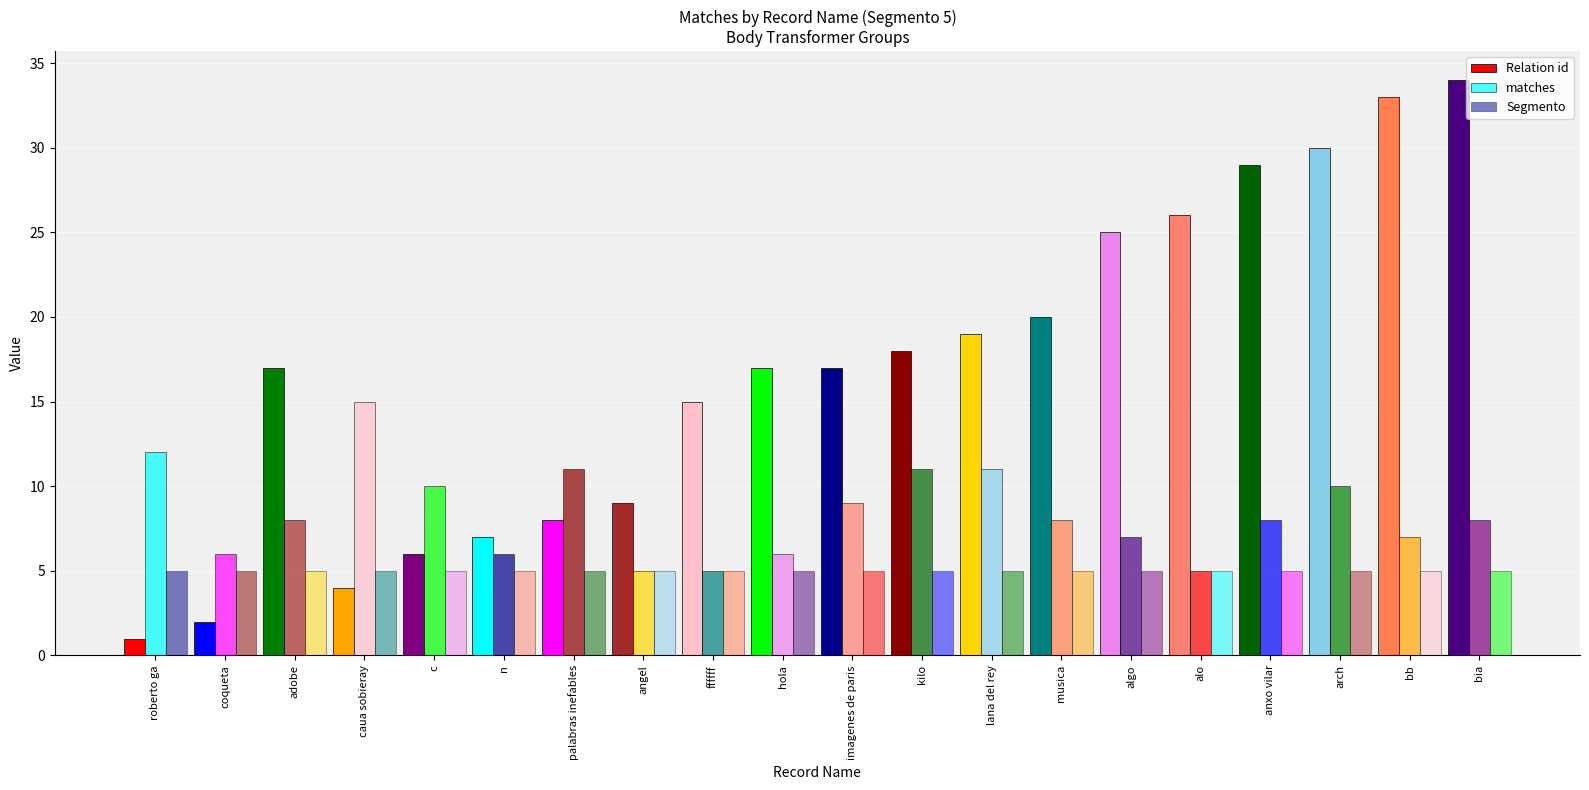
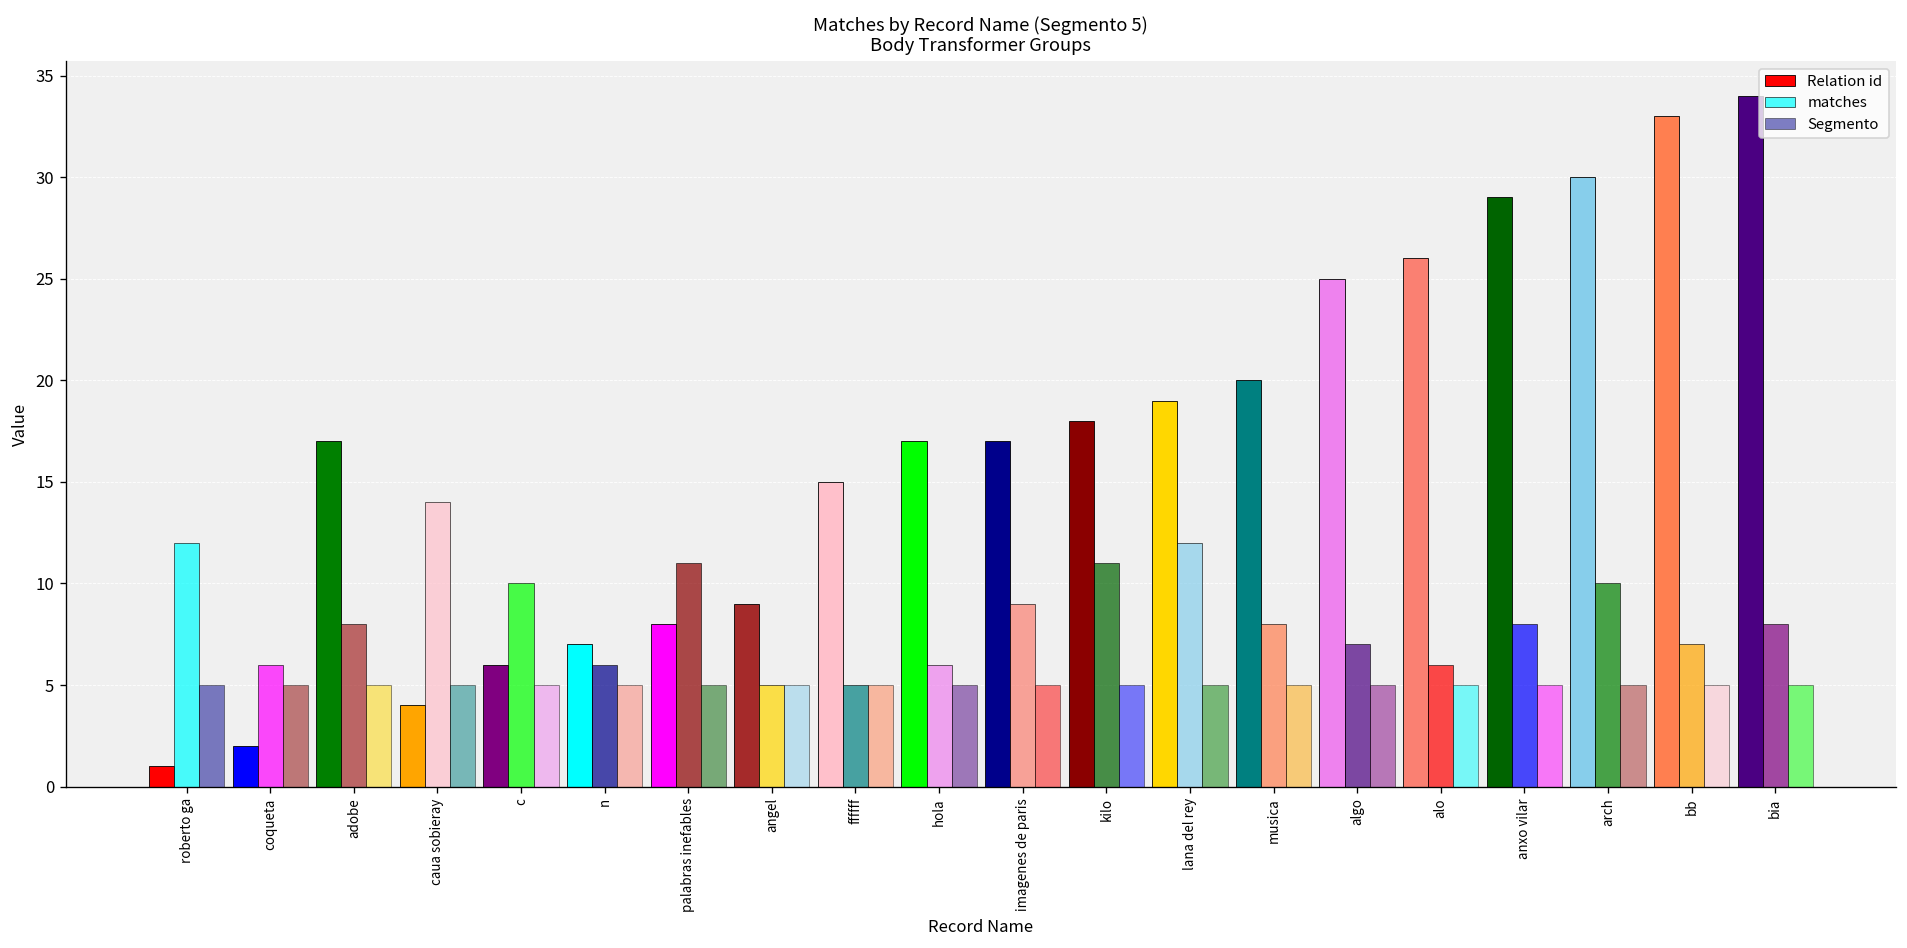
matches, caua sobieray: 15 -> 14
matches, lana del rey: 11 -> 12
matches, alo: 5 -> 6
